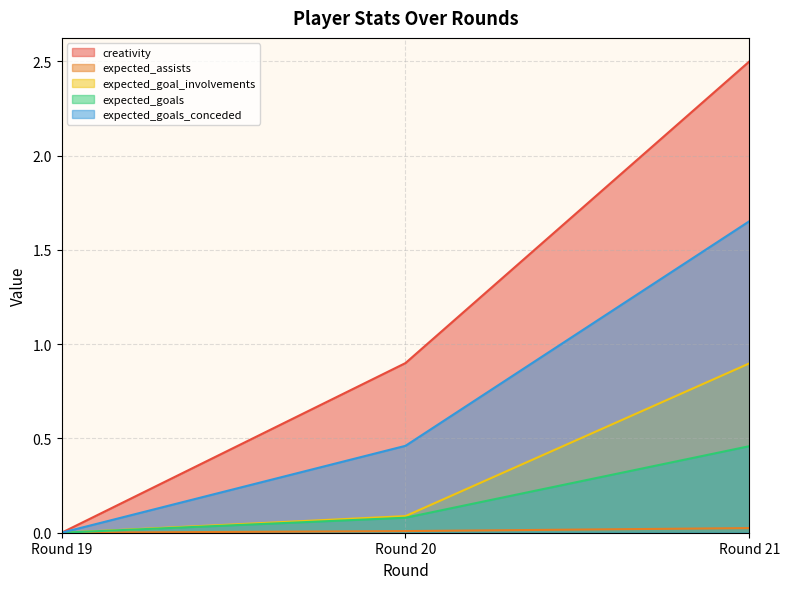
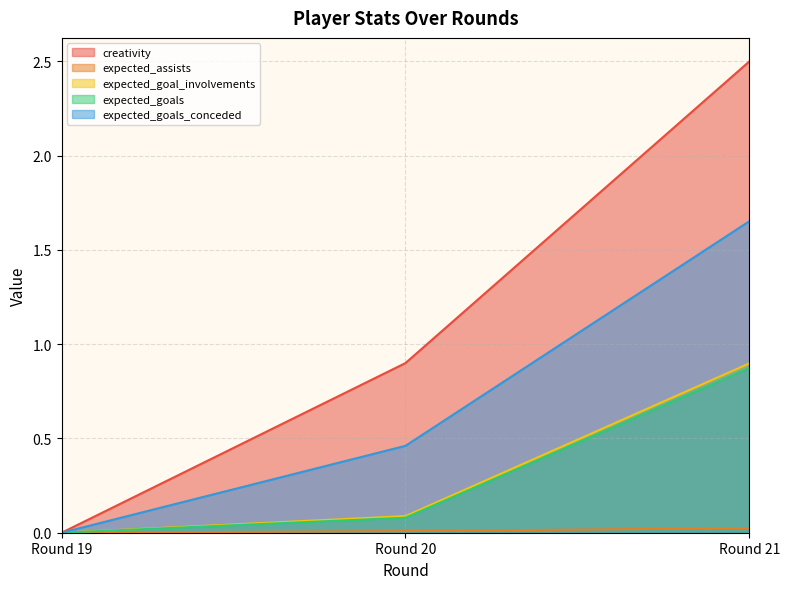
expected_goals, Round 21: 0.46 -> 0.87
